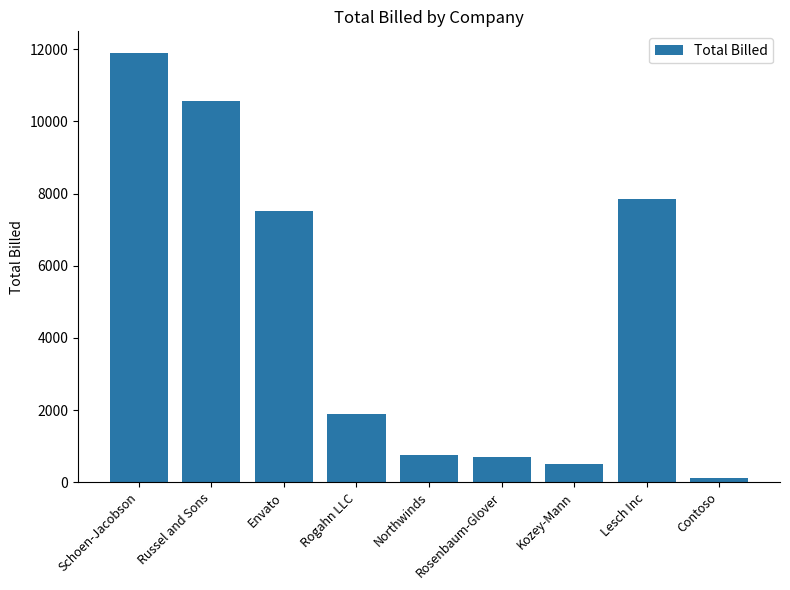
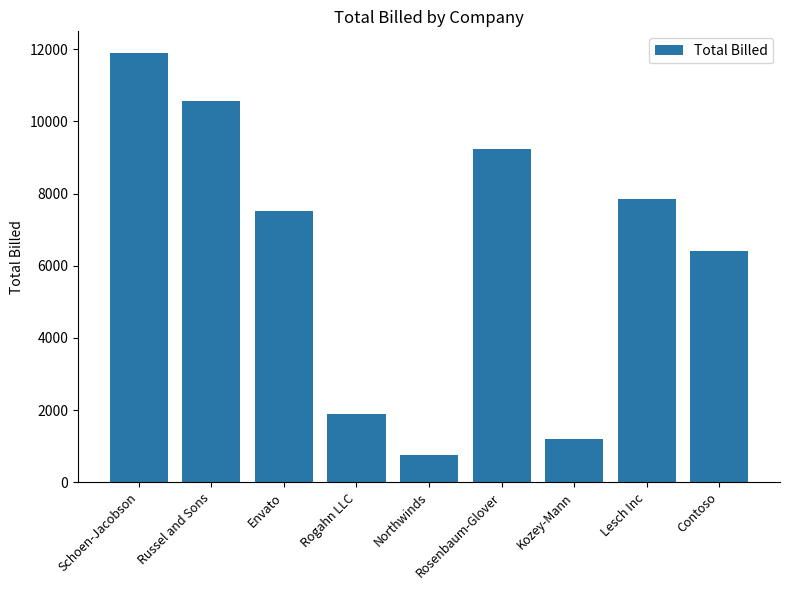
Rosenbaum-Glover: 700 -> 9200
Kozey-Mann: 500 -> 1200
Contoso: 100 -> 6400
